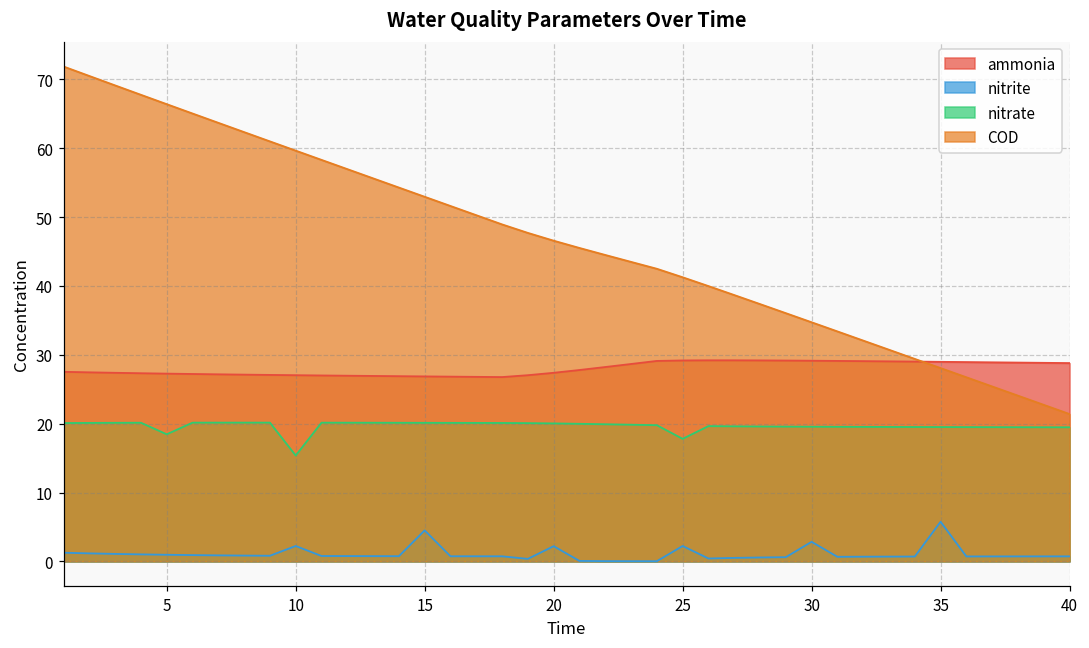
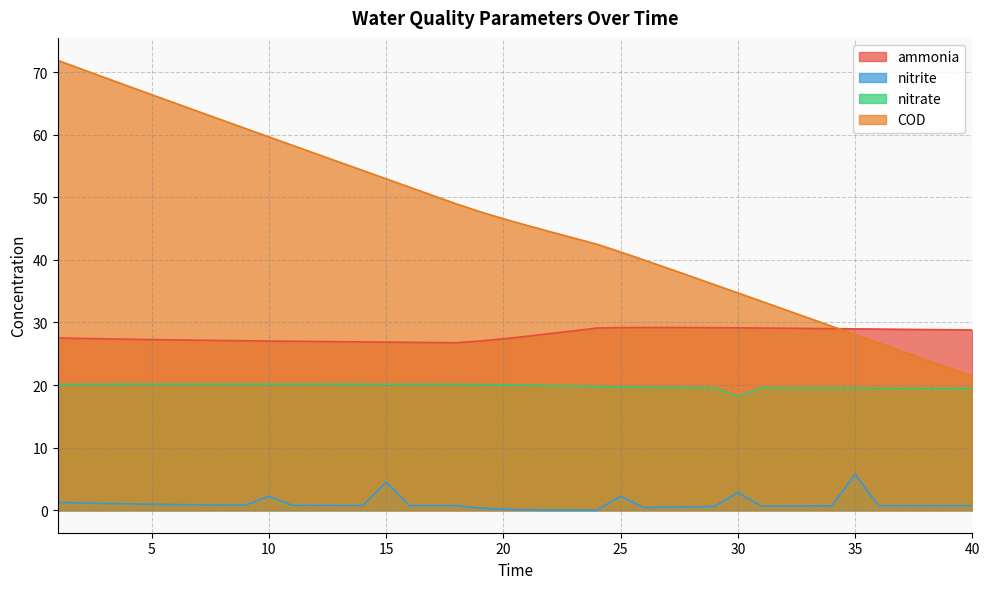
nitrate, 5: 18 -> 20
nitrate, 10: 15 -> 20
nitrite, 20: 2 -> 0
nitrate, 25: 18 -> 20
nitrate, 30: 20 -> 18
